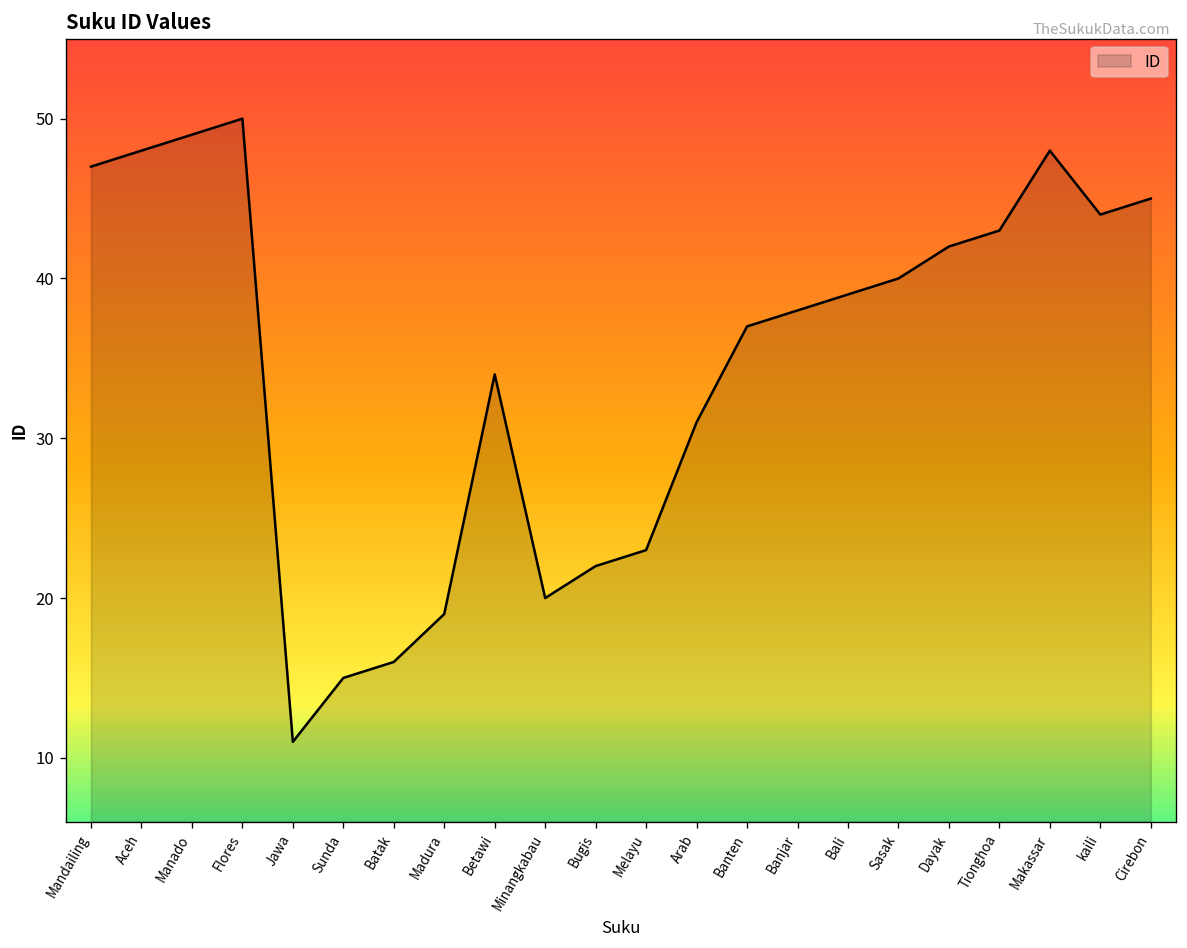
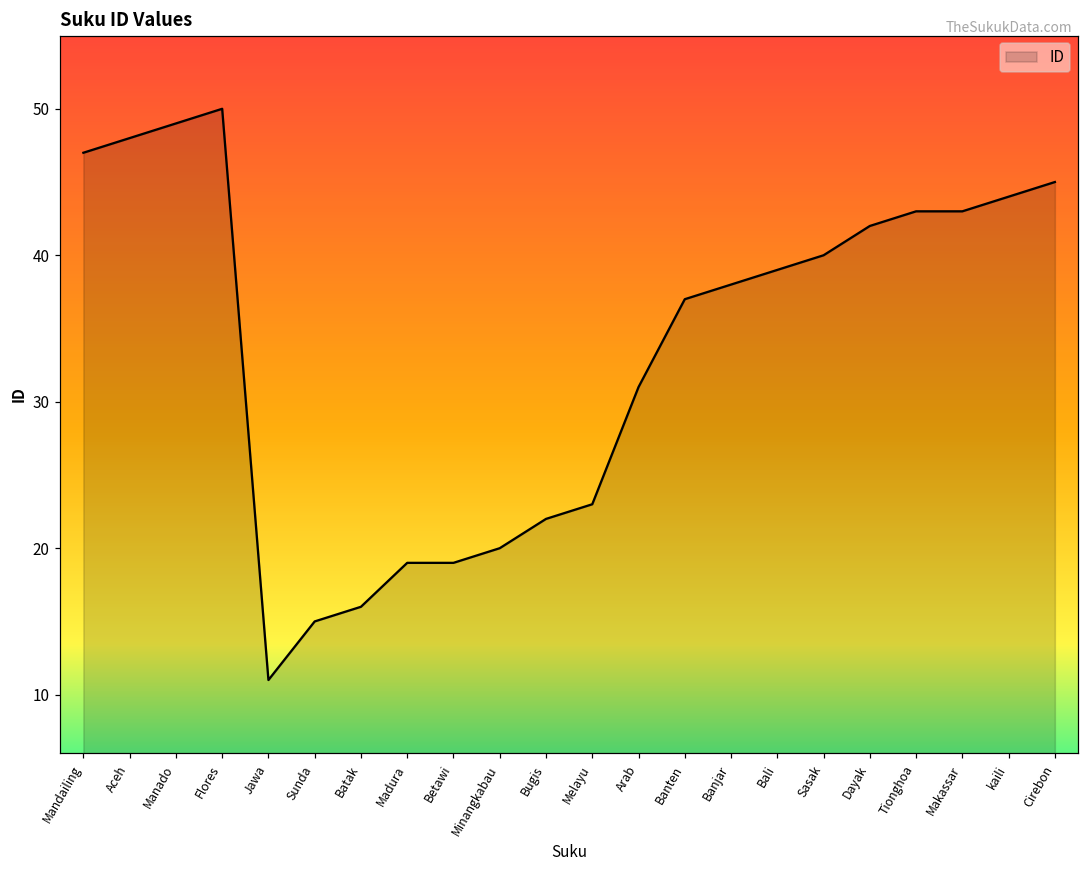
Betawi: 34 -> 19
Makassar: 48 -> 43
